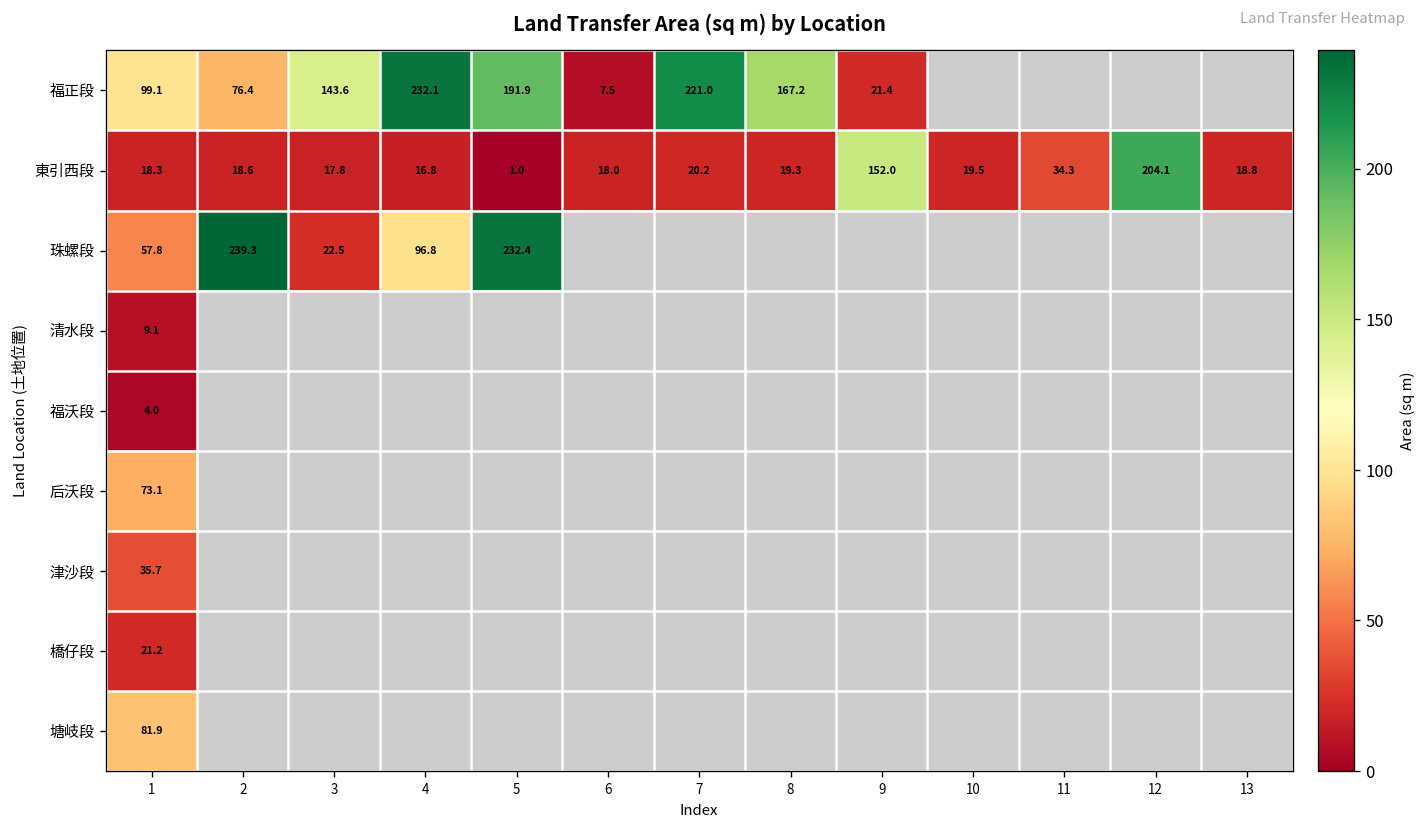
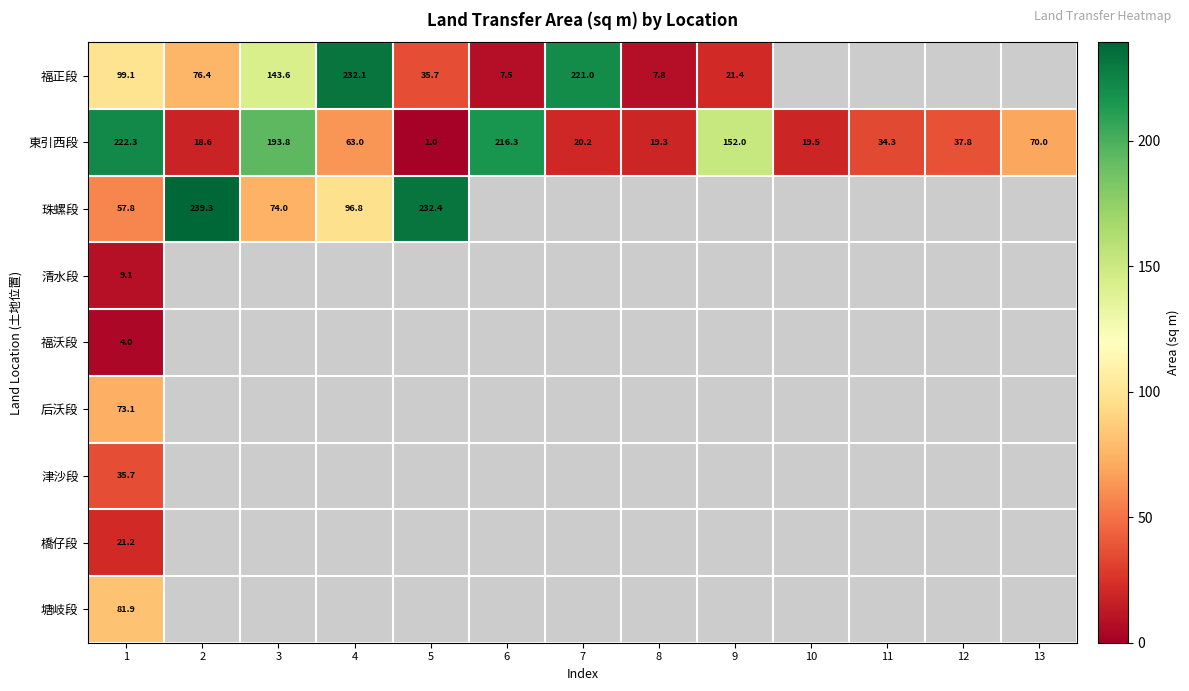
福正段, 5: 191.9 -> 35.7
福正段, 8: 167.2 -> 7.8
東引西段, 1: 18.3 -> 222.3
東引西段, 3: 17.8 -> 193.8
東引西段, 4: 16.8 -> 63.0
東引西段, 6: 18.0 -> 216.3
東引西段, 12: 204.1 -> 37.8
東引西段, 13: 18.8 -> 70.0
珠螺段, 3: 22.5 -> 74.0
